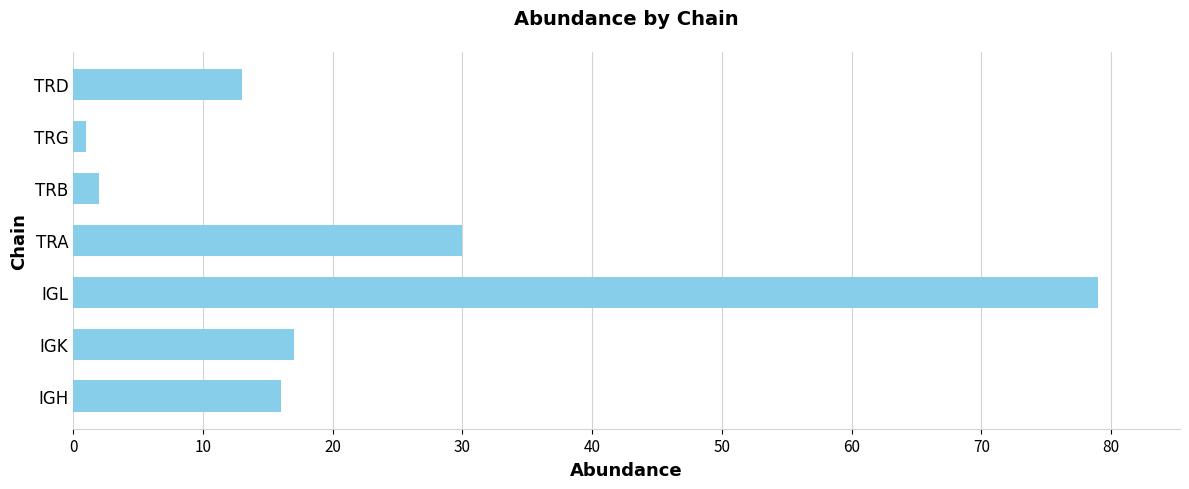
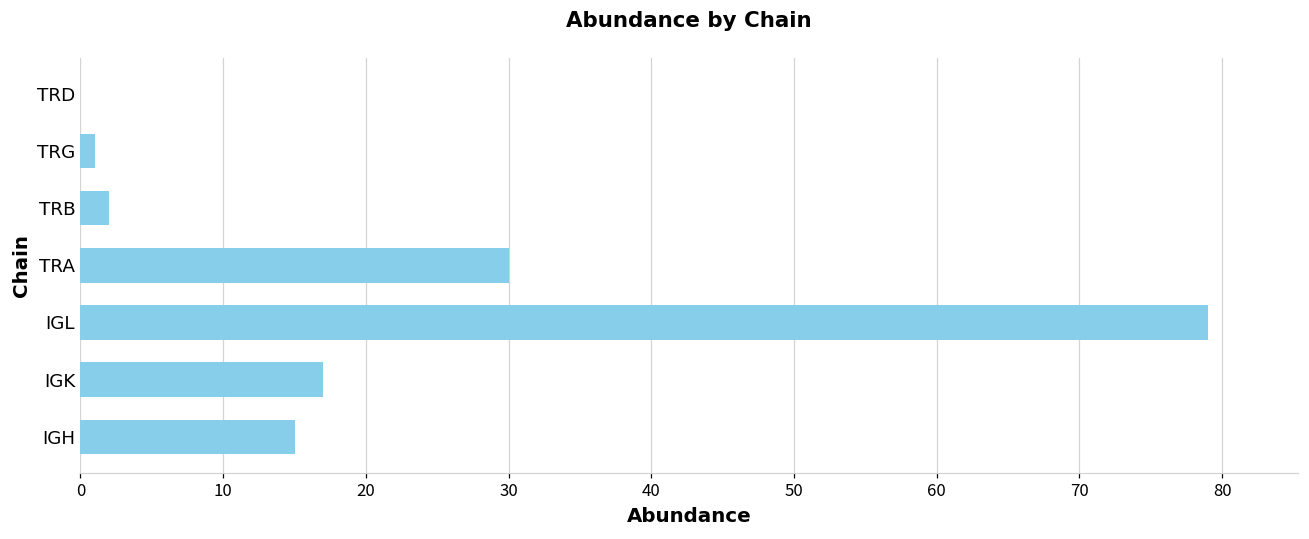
TRD: 13 -> 0
IGH: 16 -> 15
